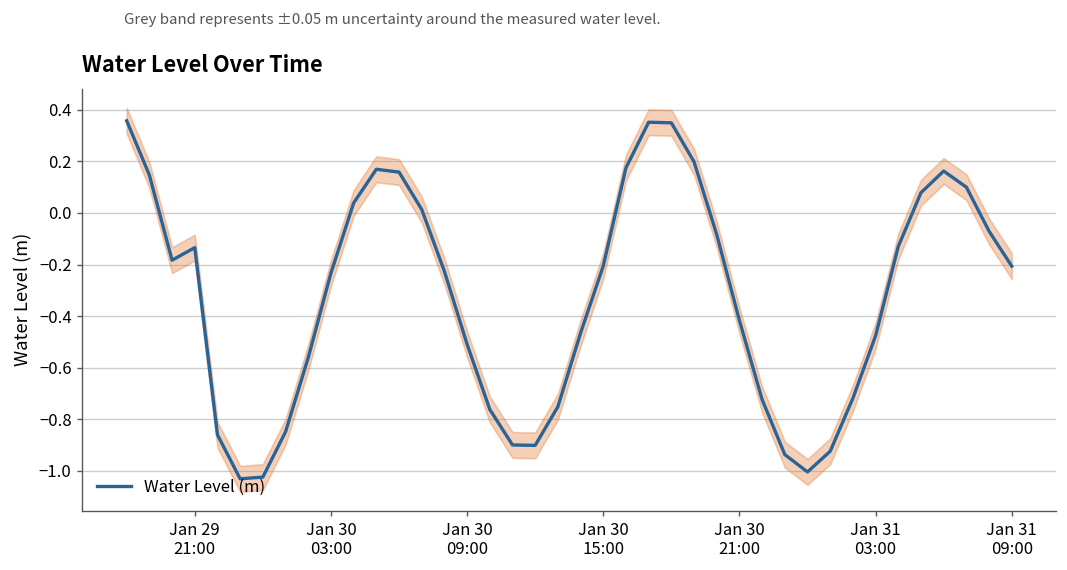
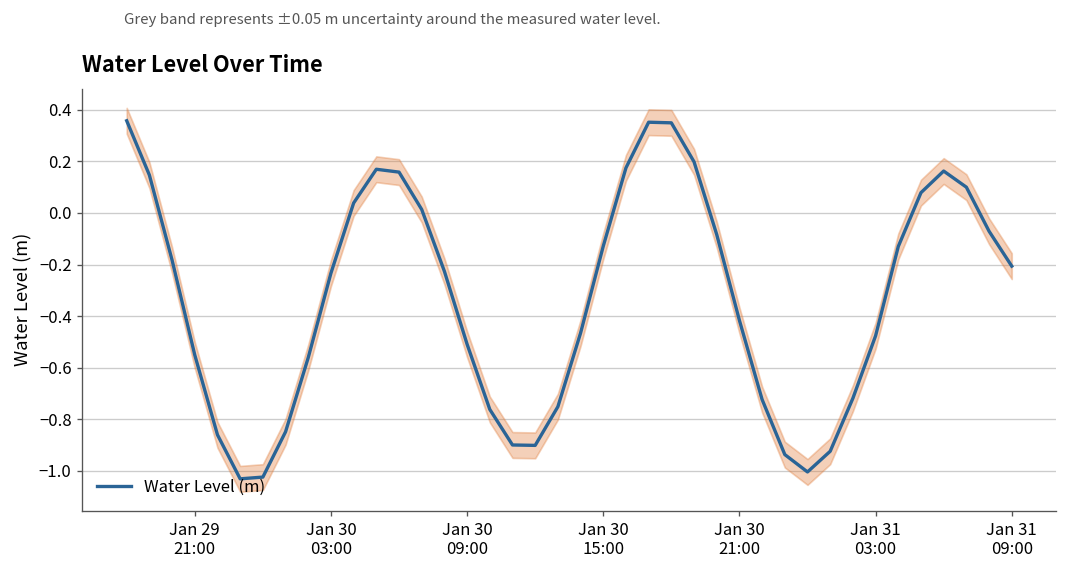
Water Level (m), Jan 29 21:00: -0.13 -> -0.55
Water Level (m), Jan 30 15:00: -0.21 -> -0.13
